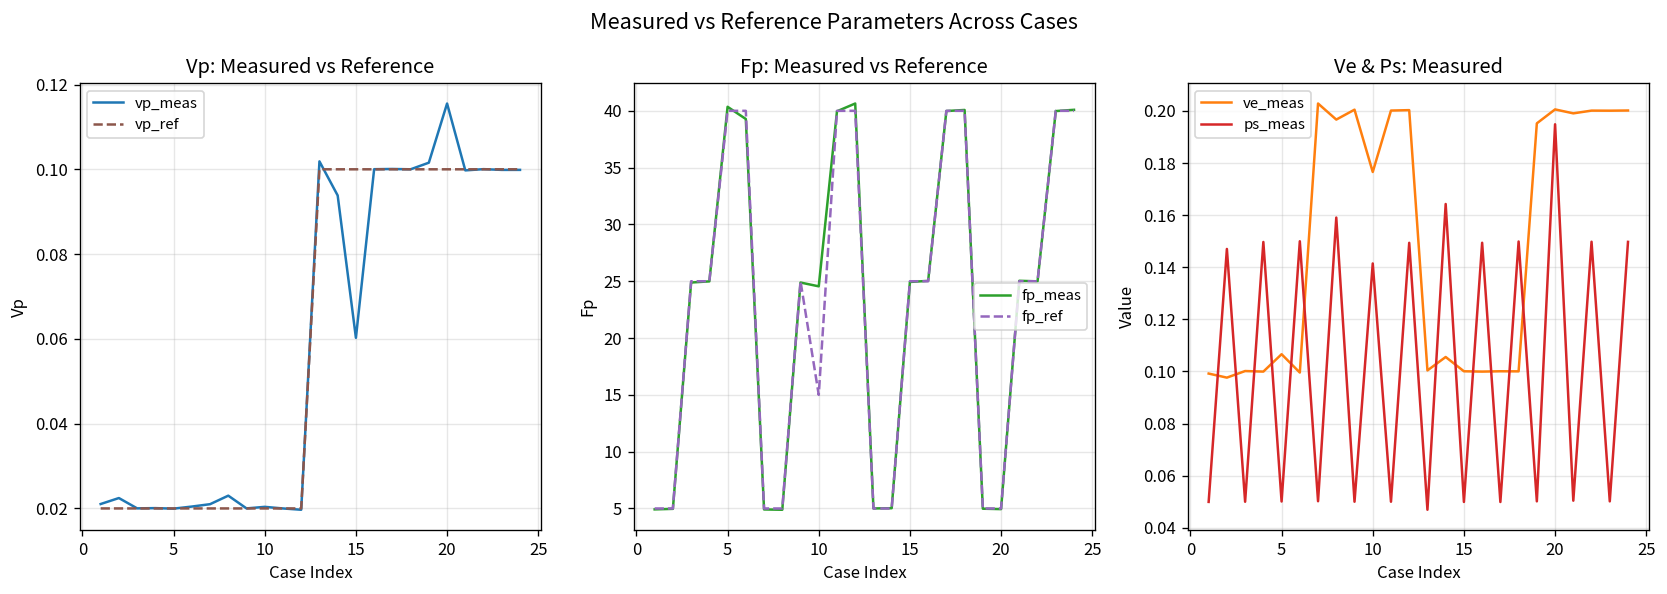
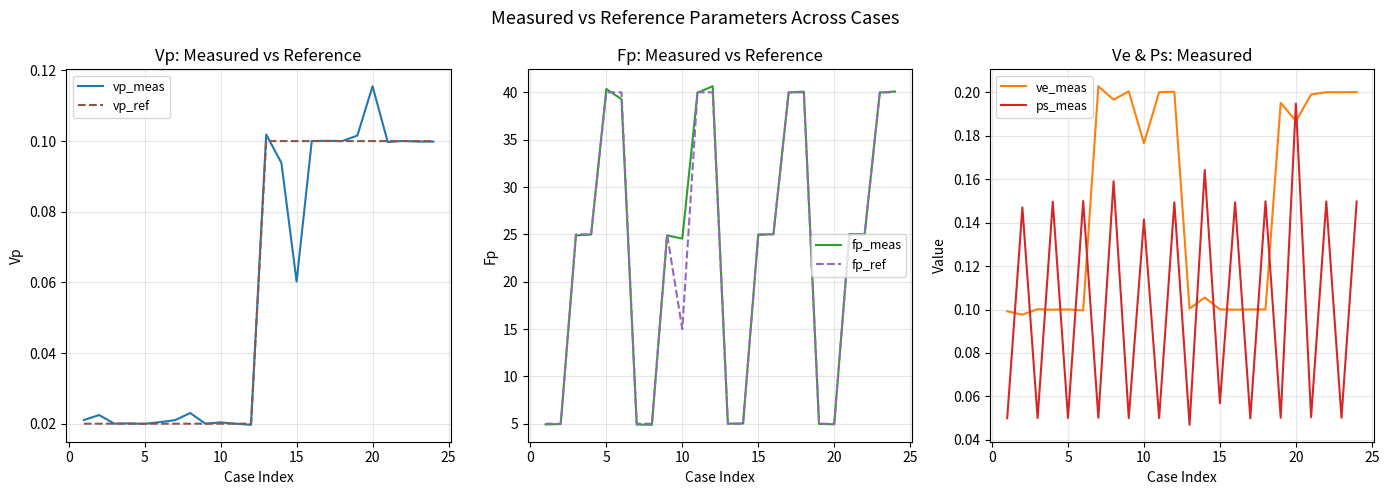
Ve & Ps: Measured, ve_meas, 5: 0.107 -> 0.100
Ve & Ps: Measured, ps_meas, 15: 0.050 -> 0.057
Ve & Ps: Measured, ve_meas, 20: 0.201 -> 0.187
